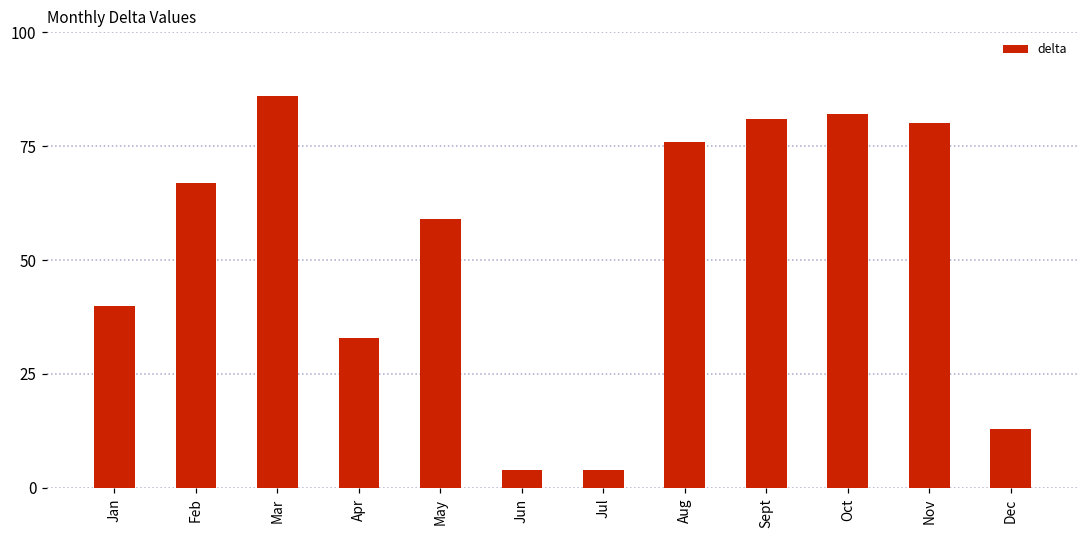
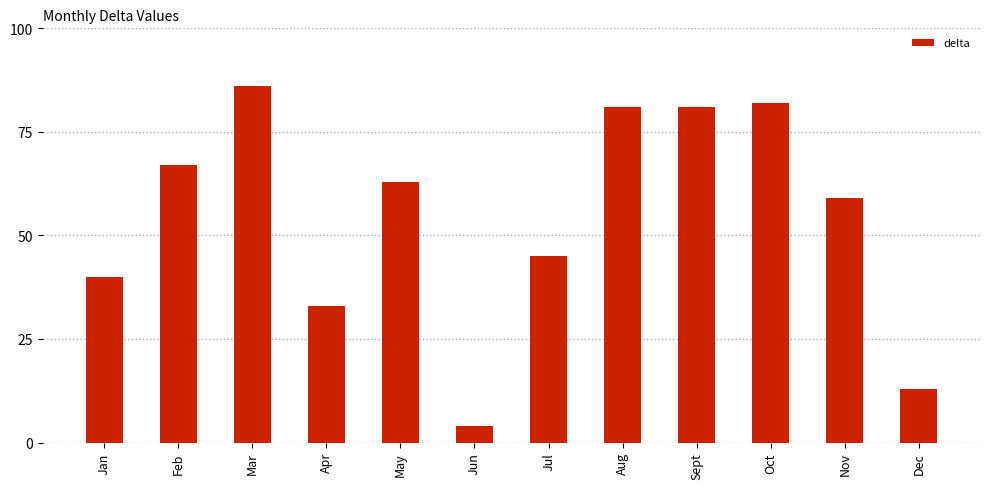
May: 59 -> 63
Jul: 4 -> 45
Aug: 76 -> 81
Nov: 80 -> 59
